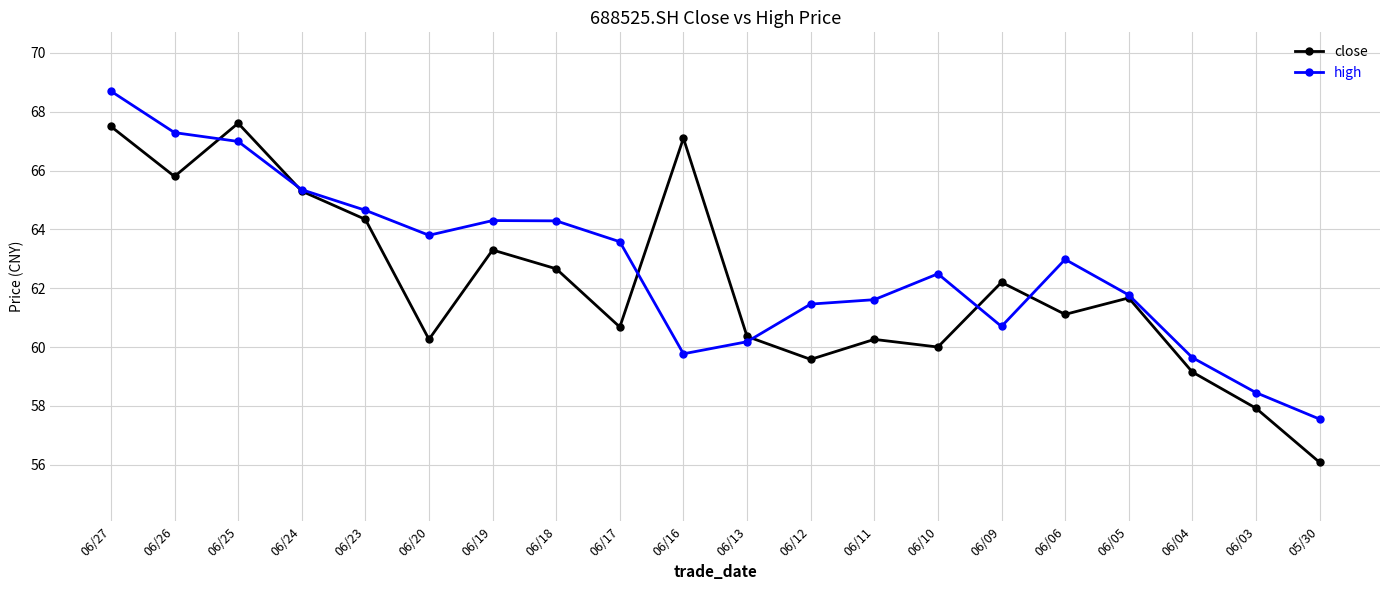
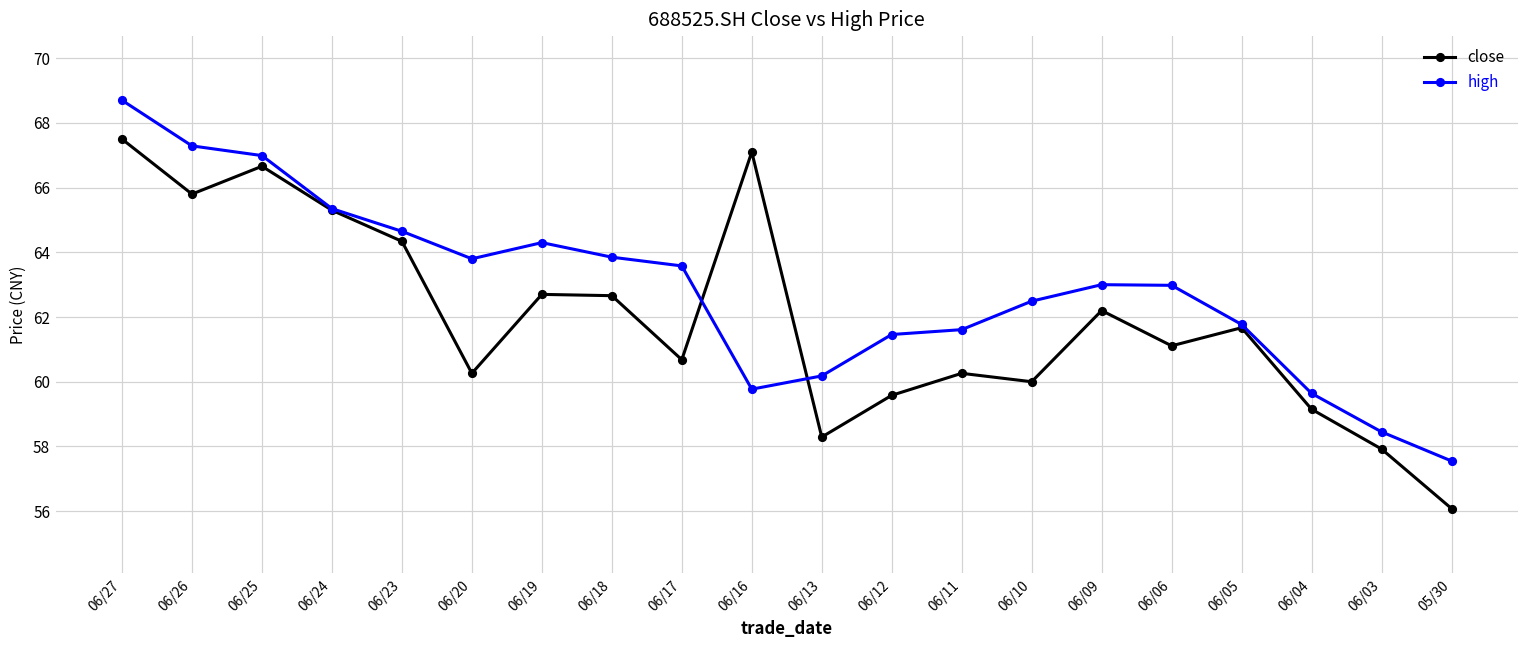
close, 06/25: 67.6 -> 66.7
close, 06/19: 63.3 -> 62.7
high, 06/18: 64.3 -> 63.9
close, 06/13: 60.4 -> 58.3
high, 06/09: 60.7 -> 63.0
